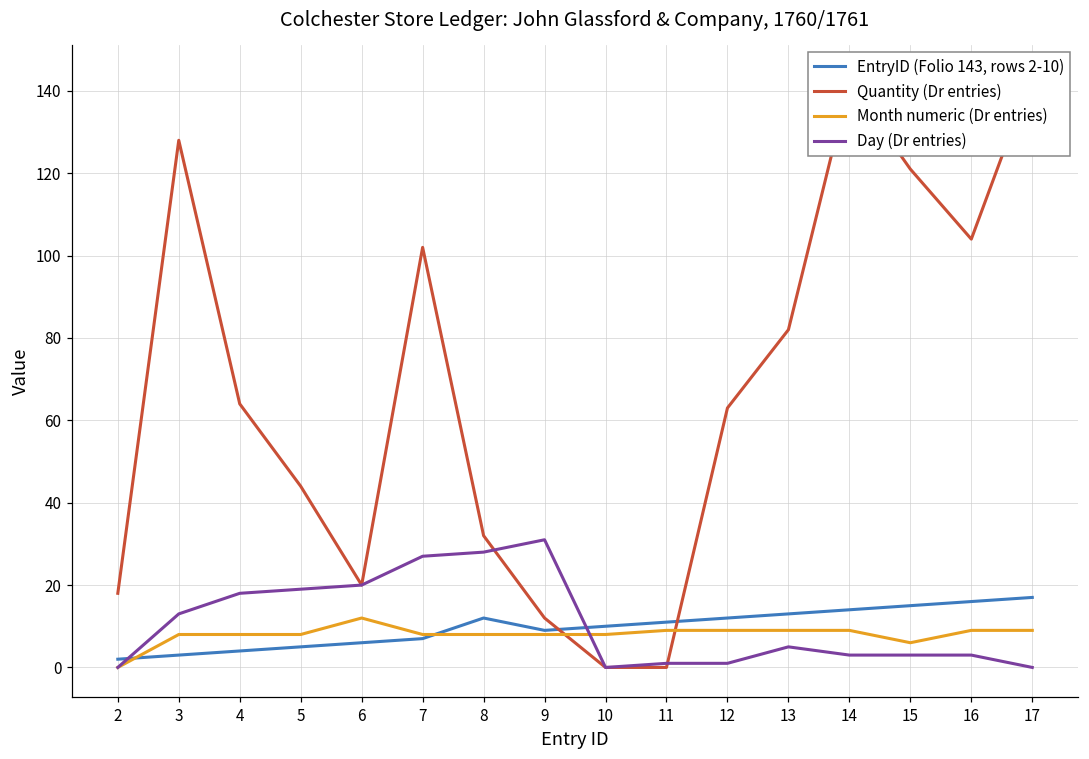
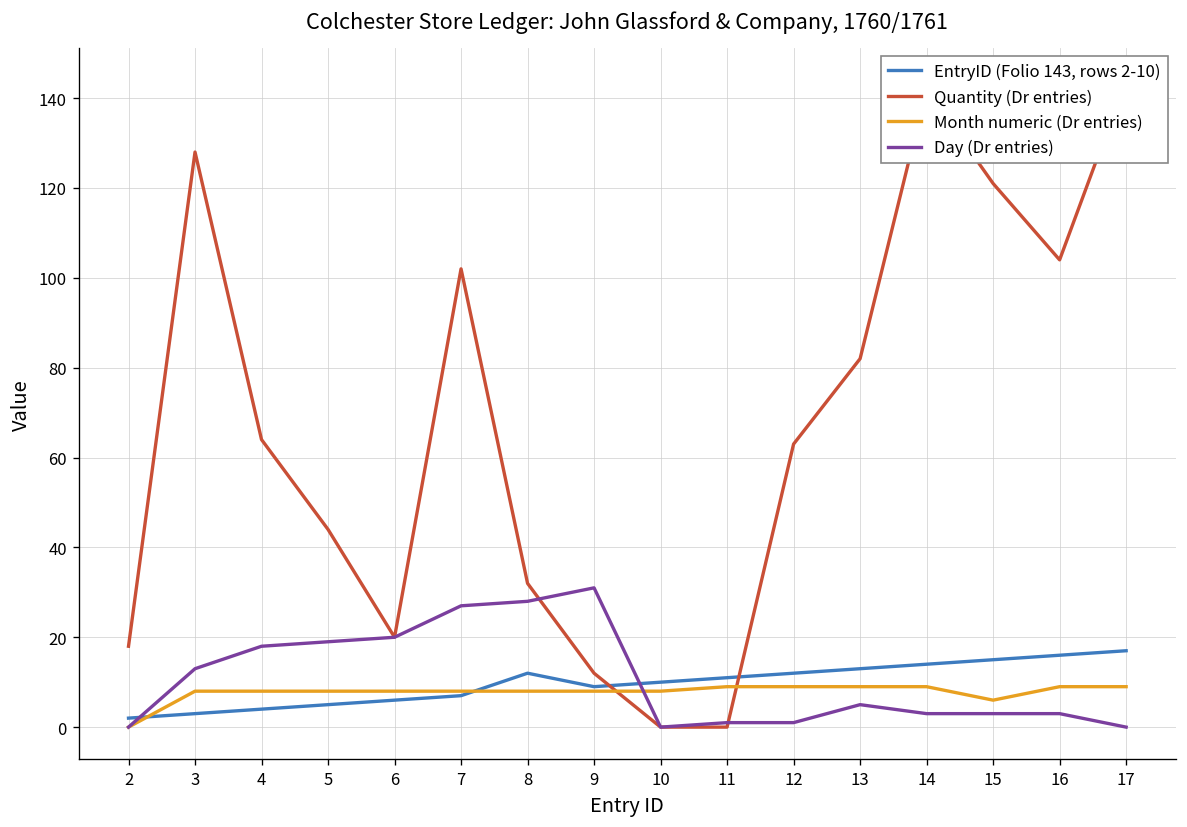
Month numeric (Dr entries), 6: 12 -> 8
